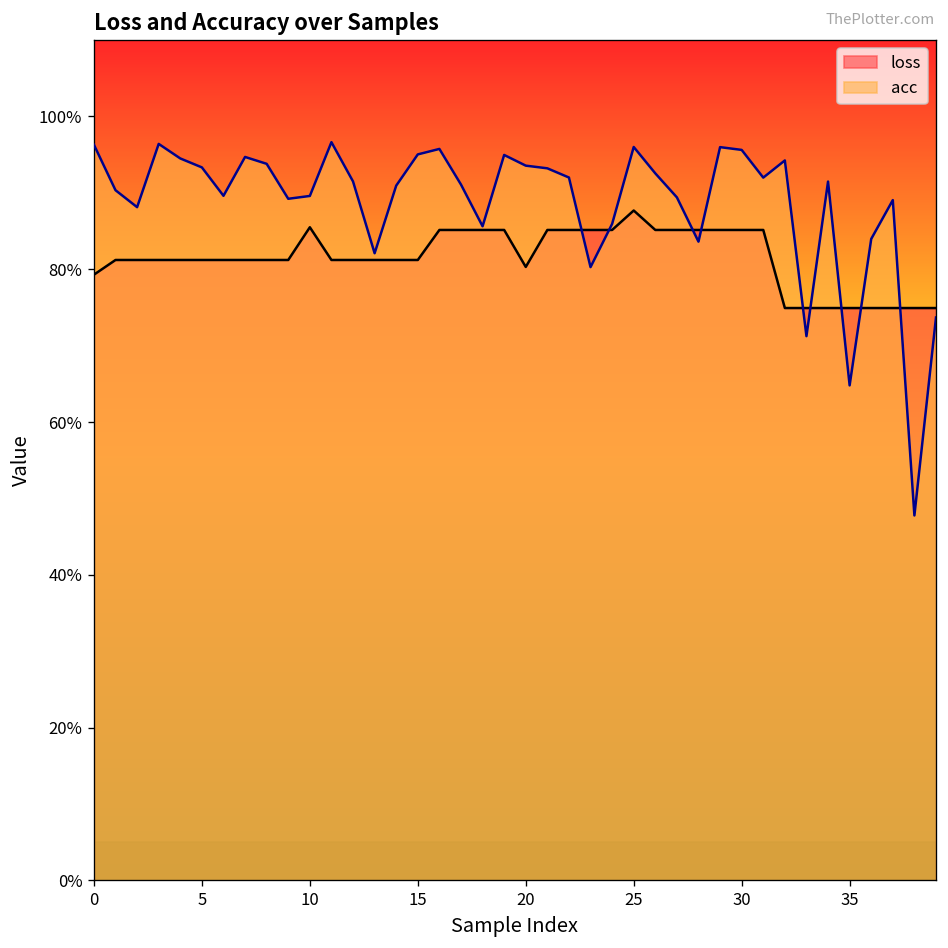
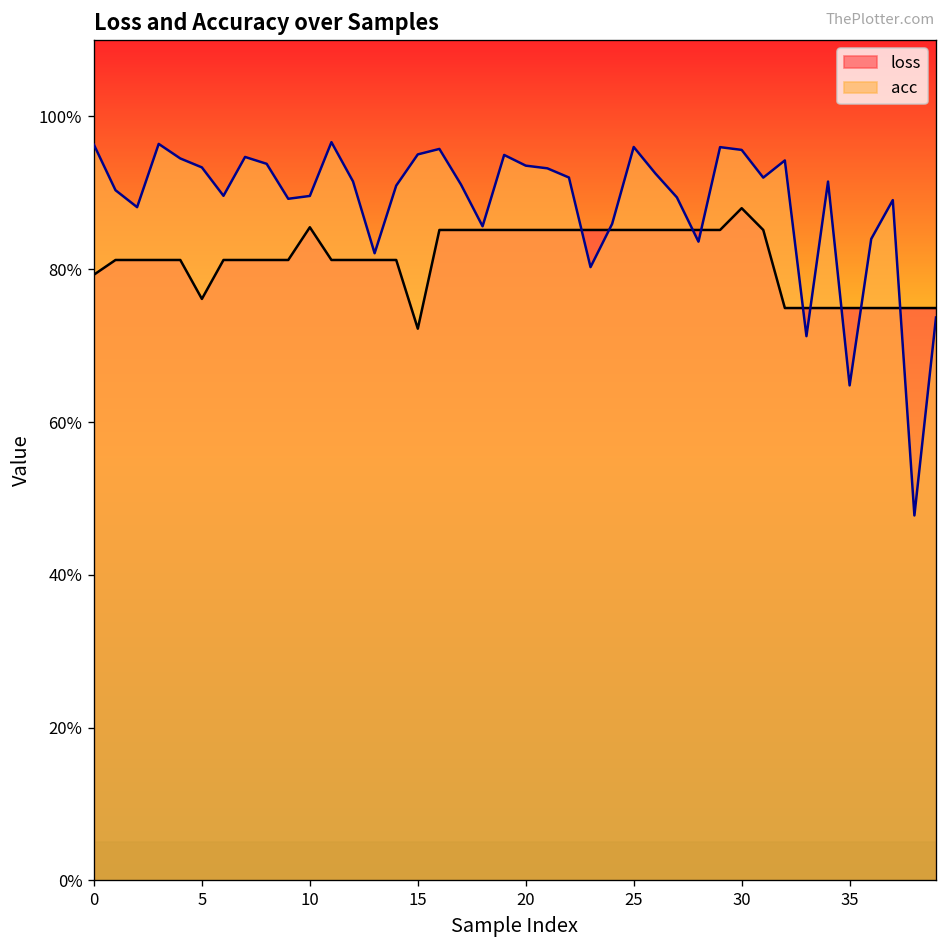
loss, 5: 81% -> 76%
loss, 15: 81% -> 72%
loss, 20: 80% -> 85%
loss, 25: 88% -> 85%
loss, 30: 85% -> 88%
